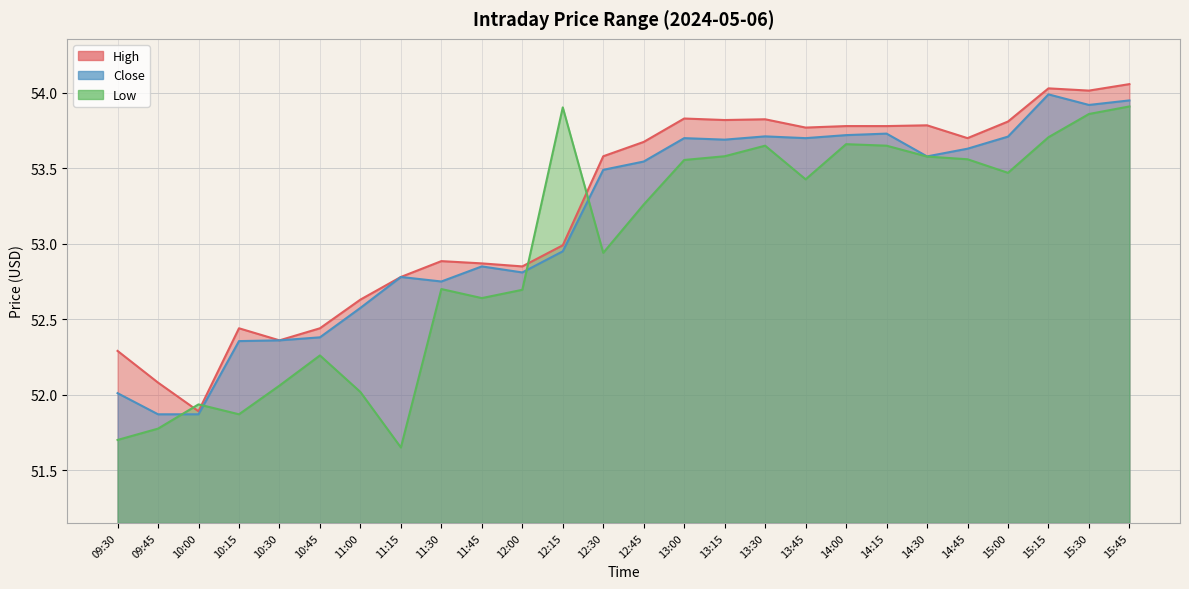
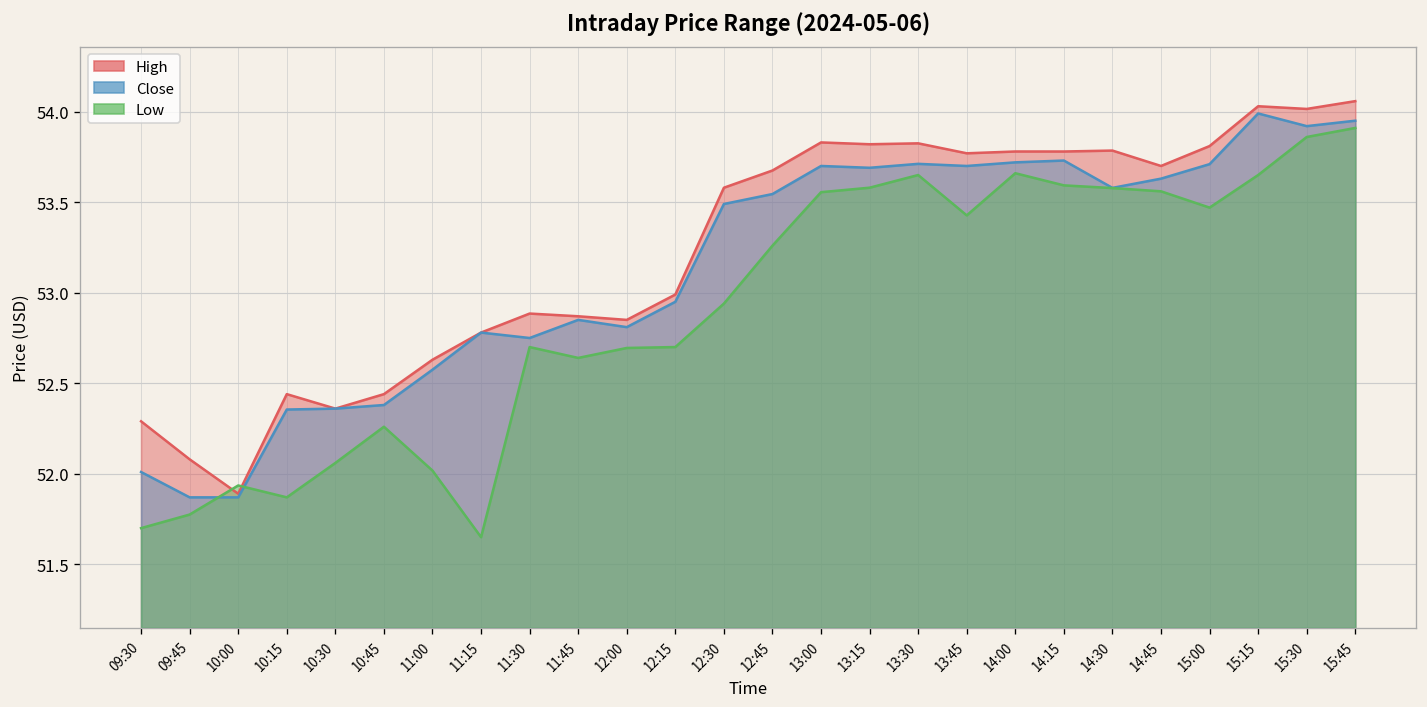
Low, 12:15: 53.90 -> 52.70
Low, 14:15: 53.65 -> 53.59
Low, 15:15: 53.71 -> 53.65
